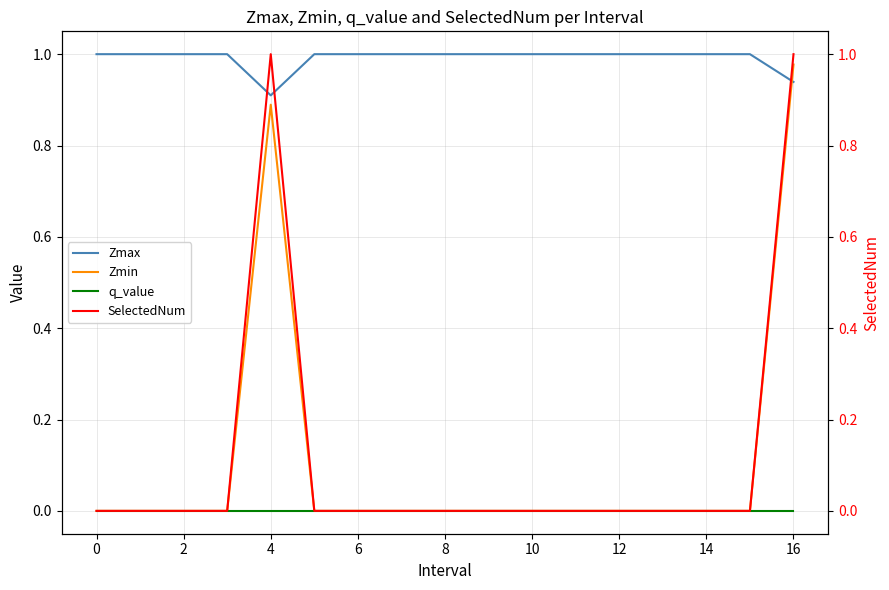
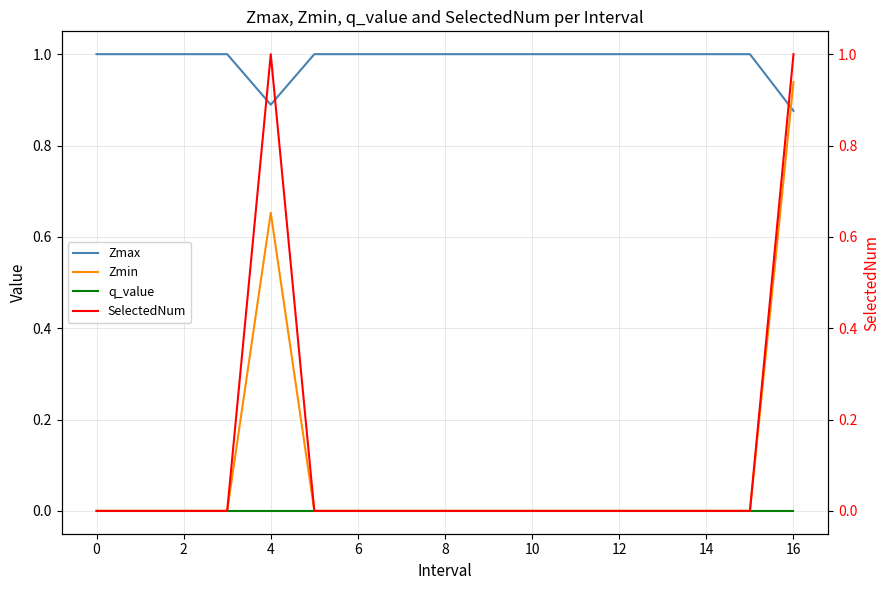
Zmax, 4: 0.91 -> 0.89
Zmin, 4: 0.89 -> 0.65
Zmax, 16: 0.94 -> 0.88
Zmin, 16: 0.98 -> 0.94
